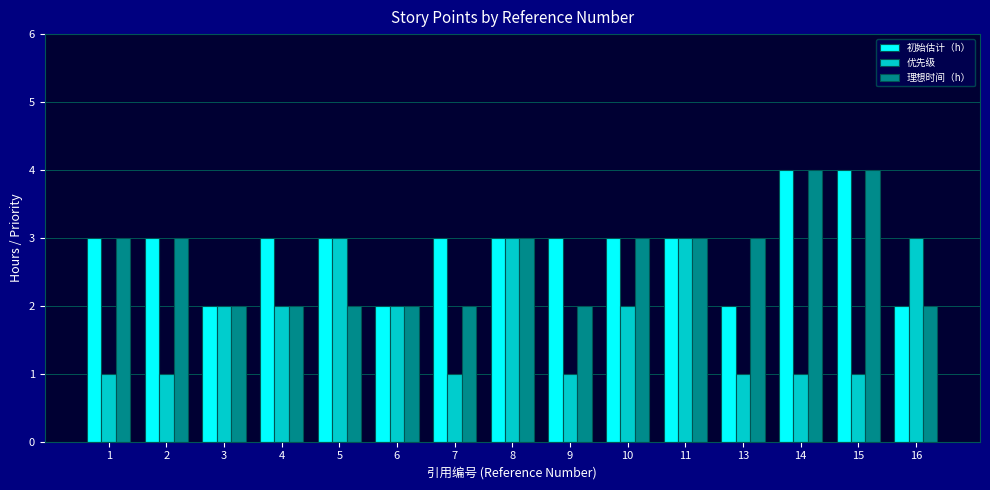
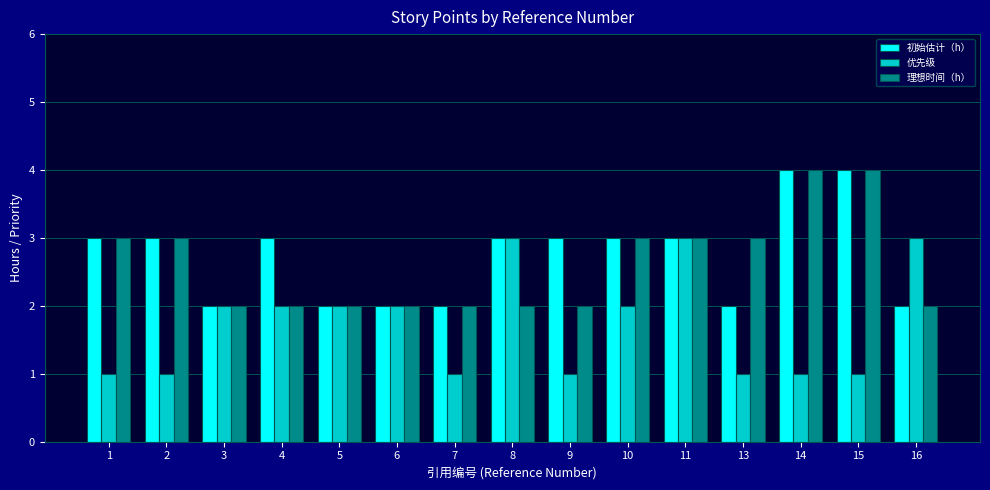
初始估计（h）, 5: 3 -> 2
优先级, 5: 3 -> 2
初始估计（h）, 7: 3 -> 2
理想时间（h）, 8: 3 -> 2
